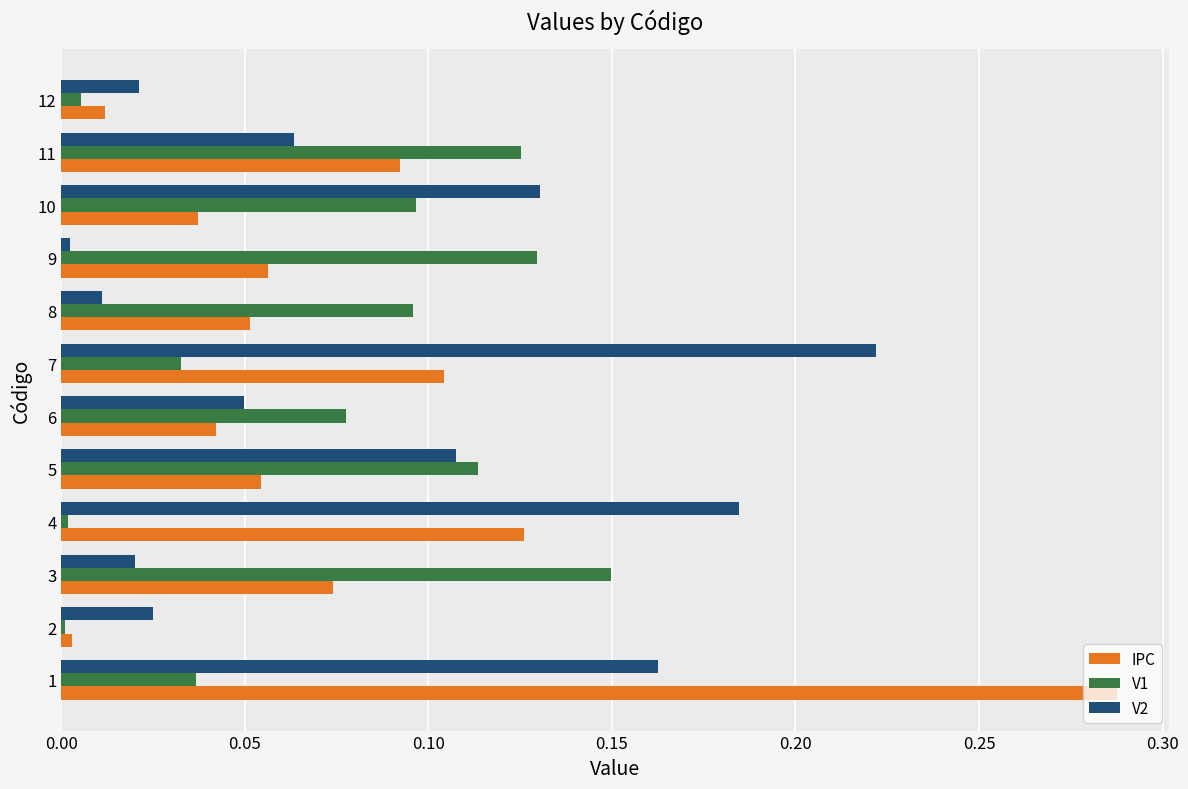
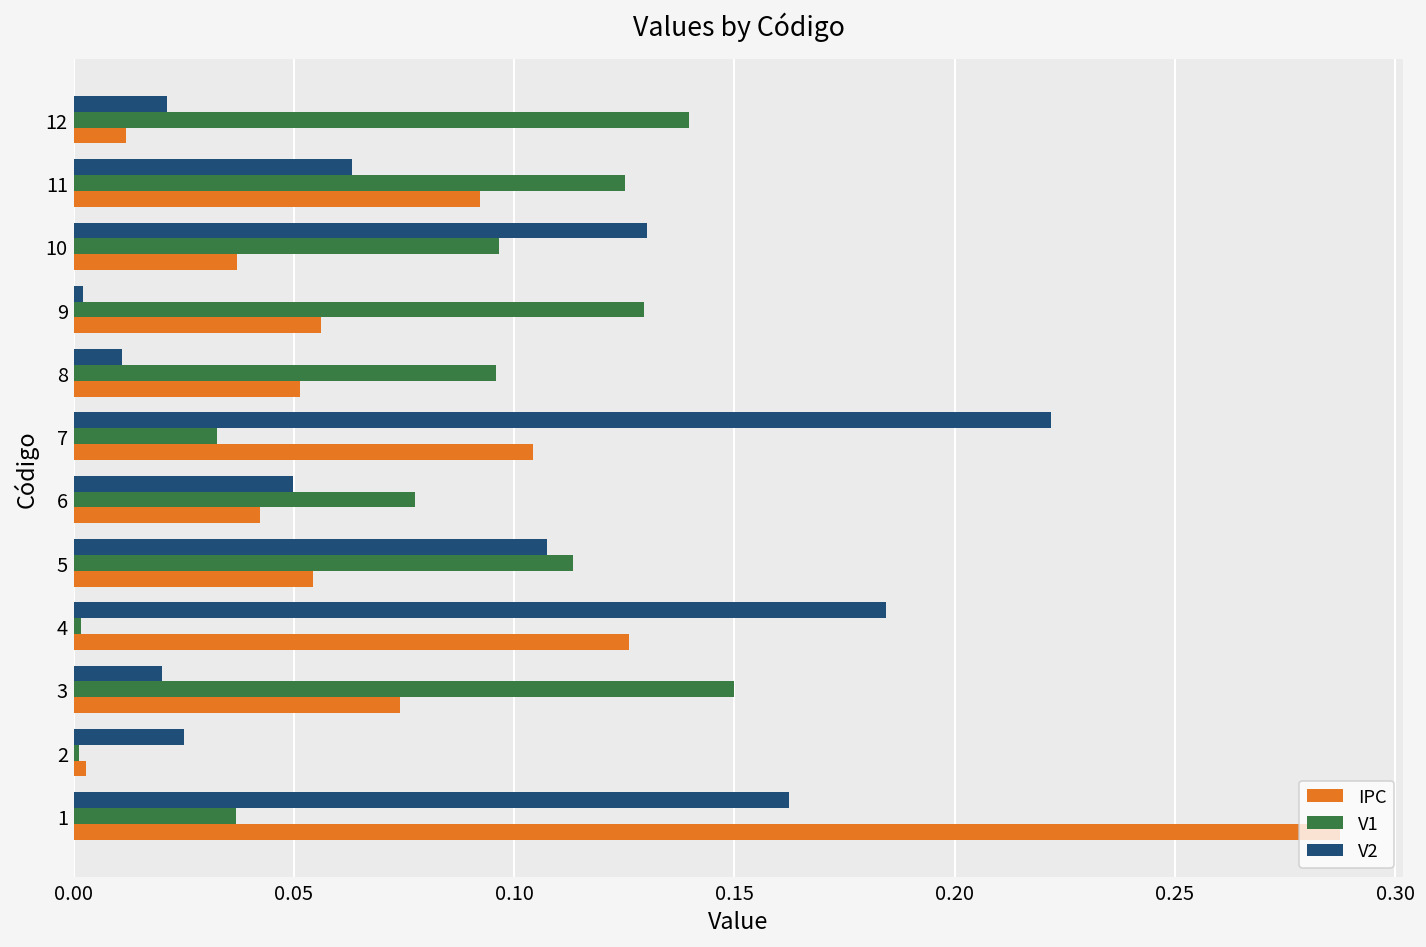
V1, 12: 0.005 -> 0.140
